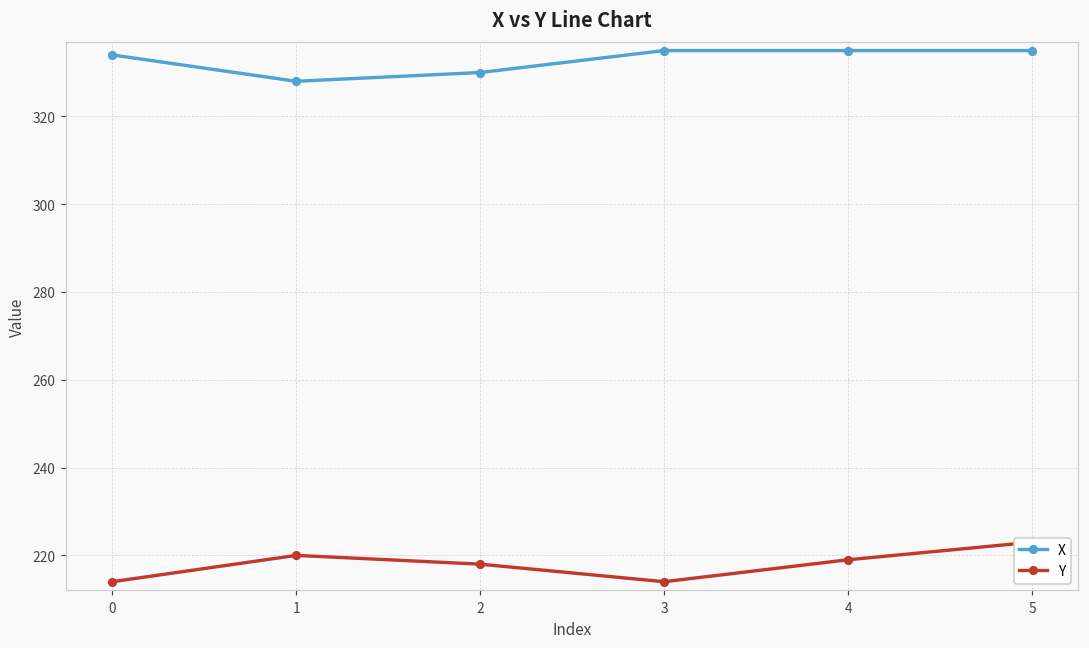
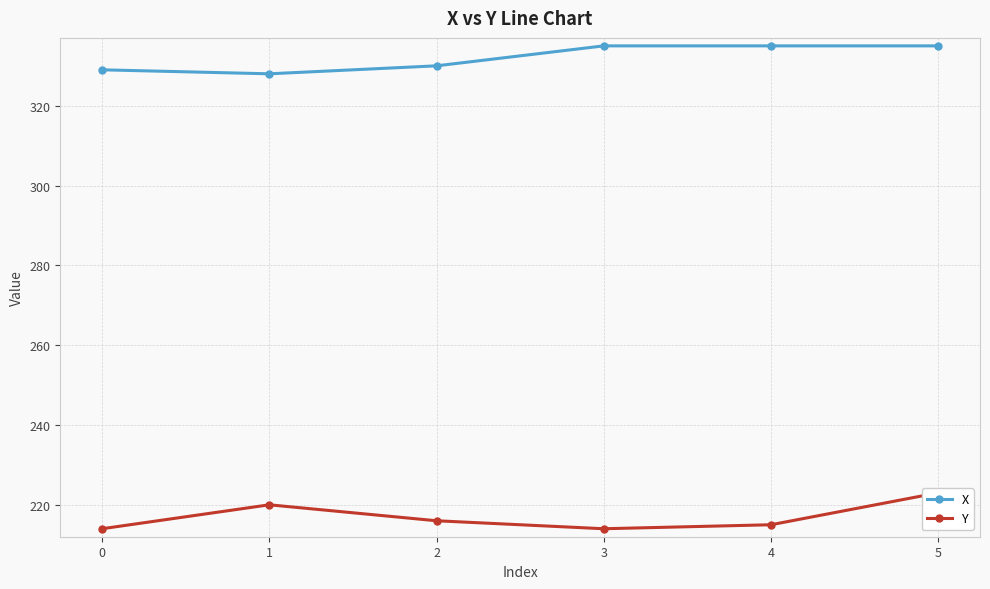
X, 0: 334 -> 329
Y, 2: 218 -> 216
Y, 4: 219 -> 215
